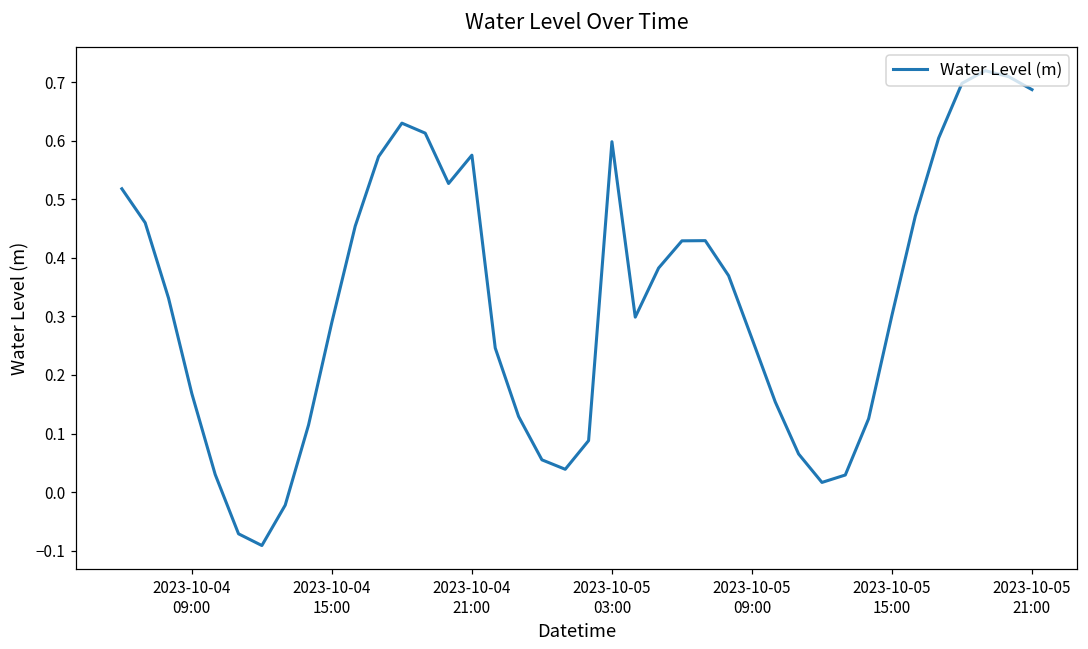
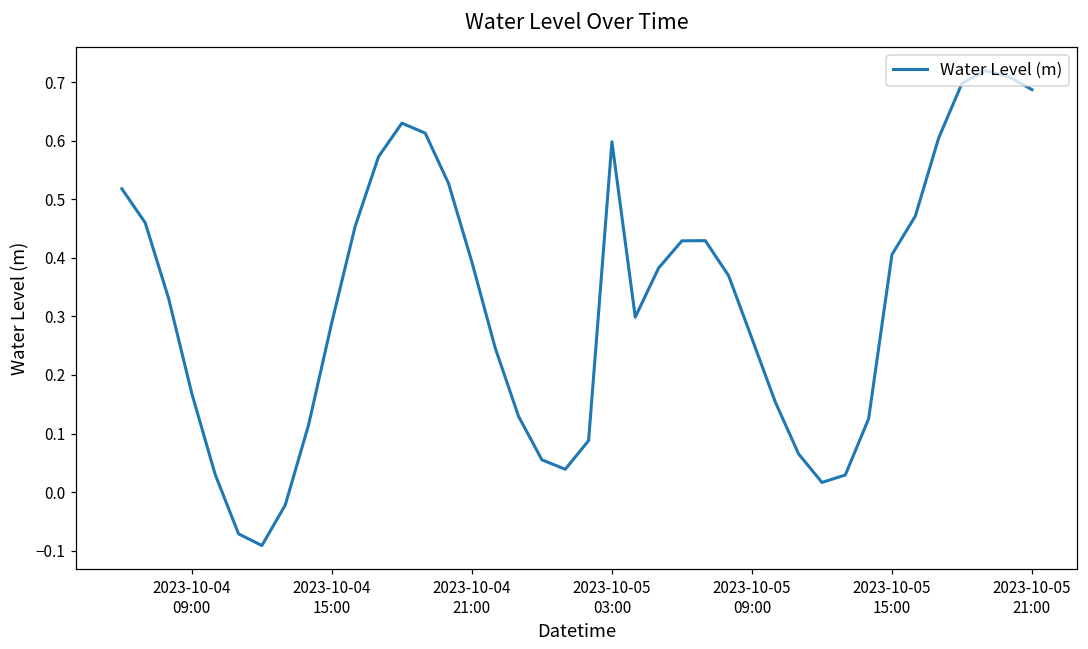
2023-10-04 21:00: 0.58 -> 0.39
2023-10-05 15:00: 0.30 -> 0.41
